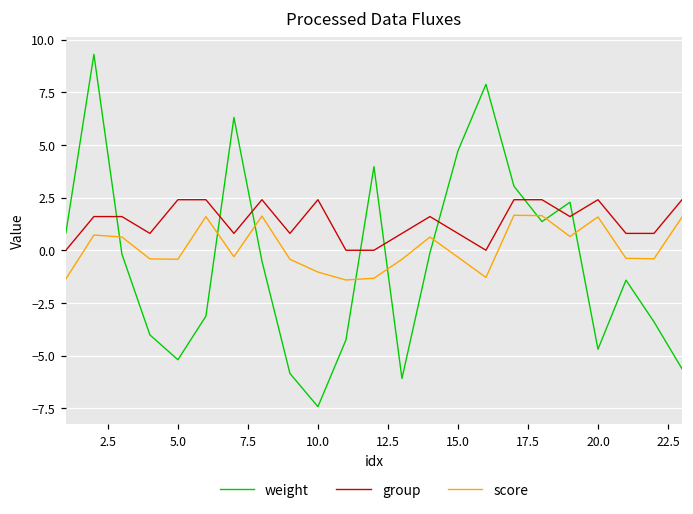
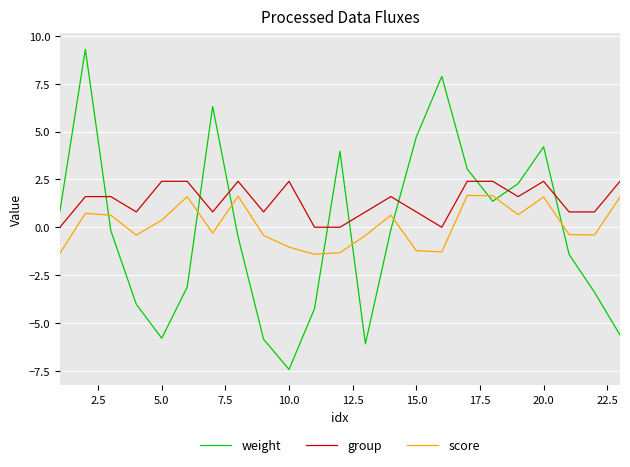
weight, 5.0: -5.2 -> -5.8
score, 5.0: -0.4 -> 0.4
score, 15.0: -0.3 -> -1.2
weight, 20.0: -4.7 -> 4.2
